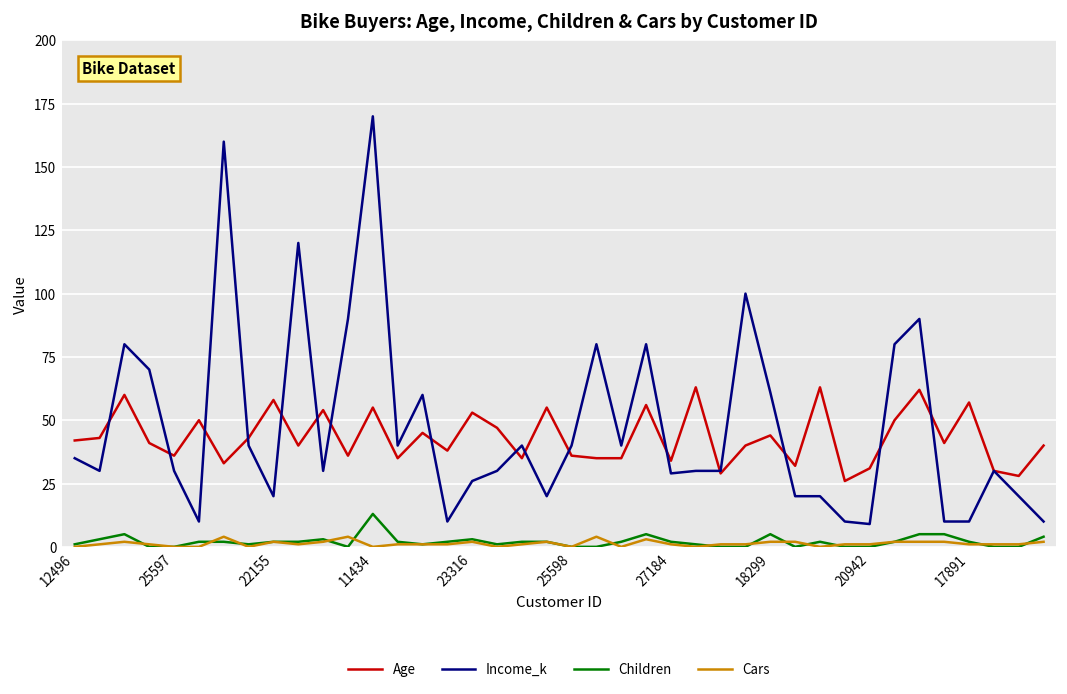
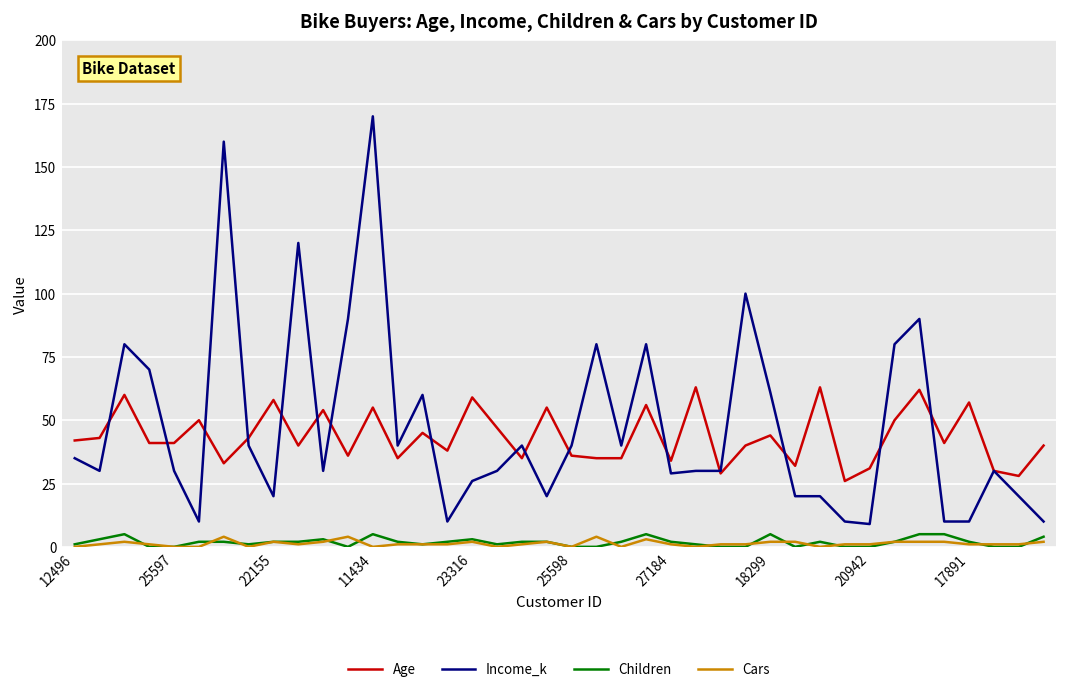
Age, 25597: 36 -> 41
Children, 11434: 13 -> 5
Age, 23316: 53 -> 59
